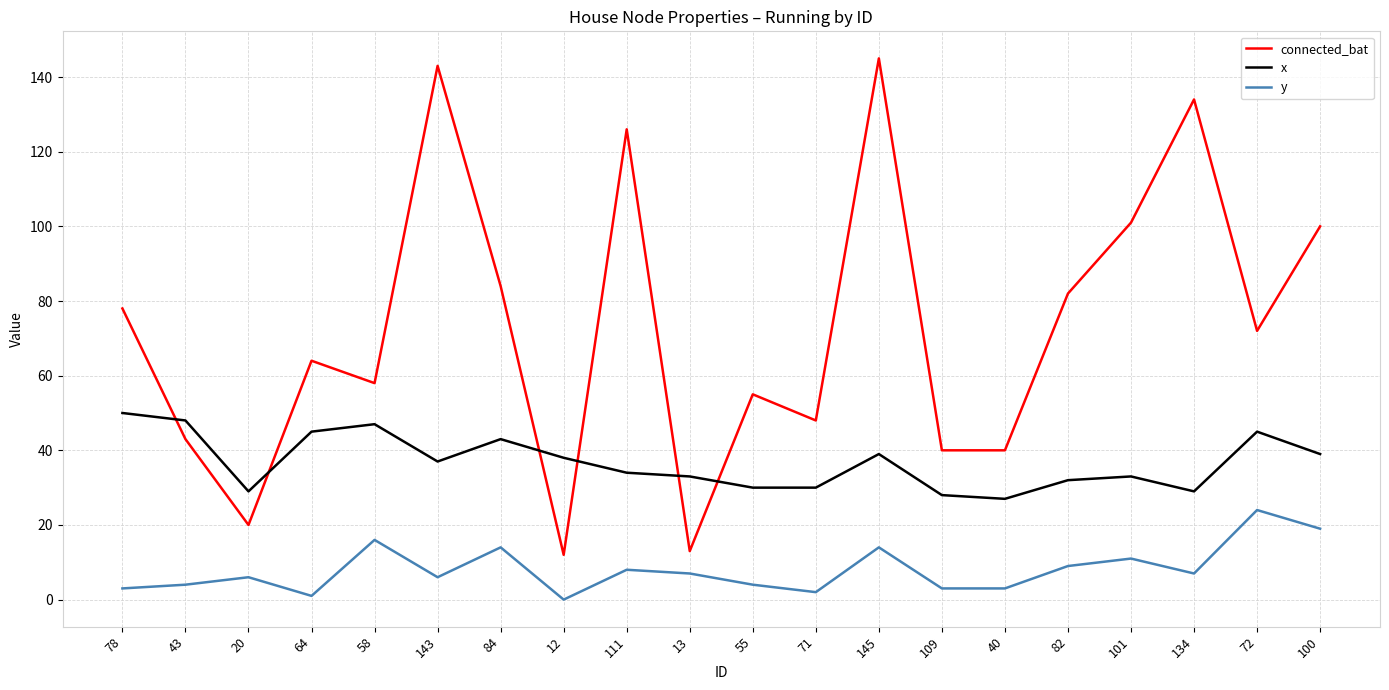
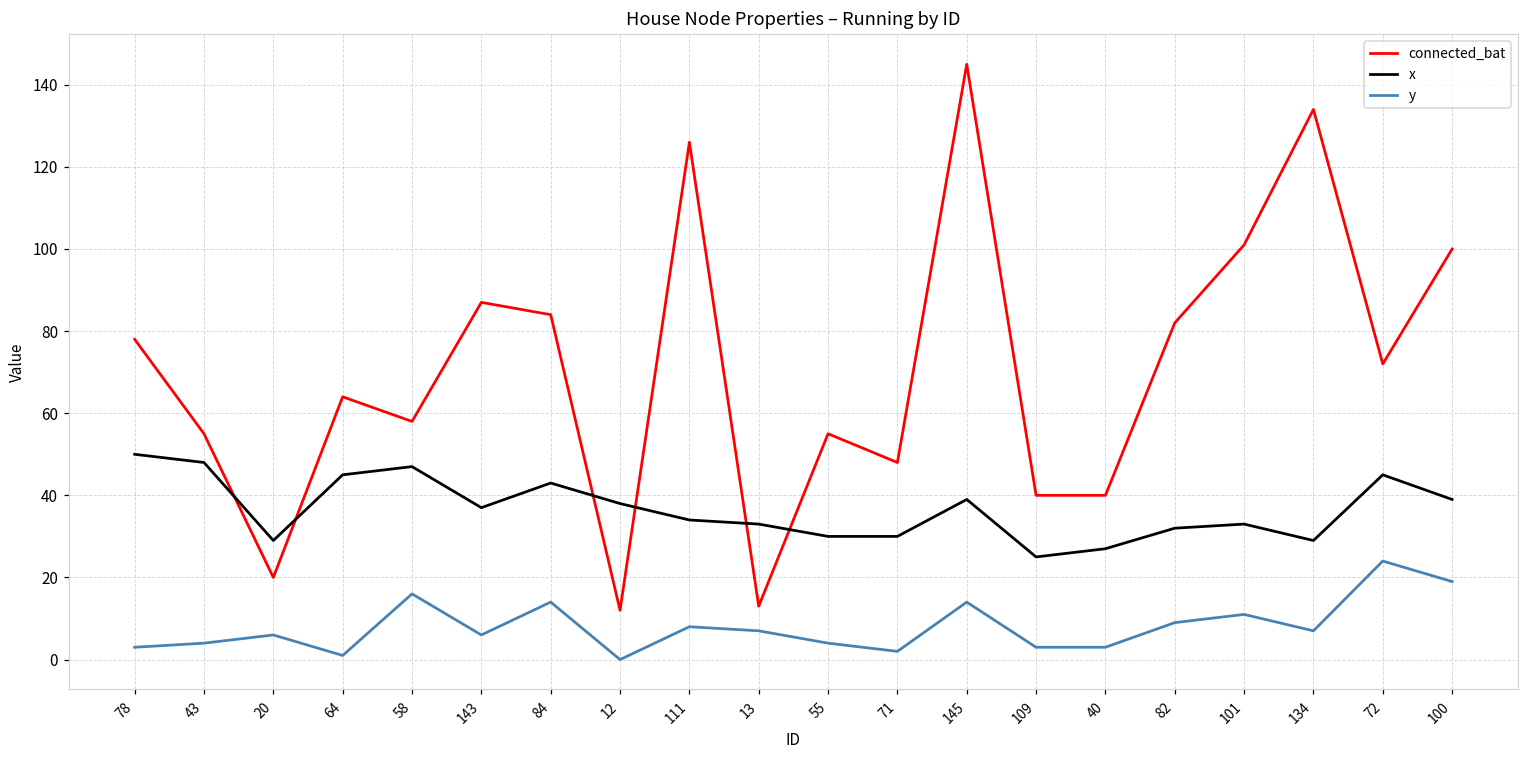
connected_bat, 43: 43 -> 55
connected_bat, 143: 143 -> 87
x, 109: 28 -> 25
